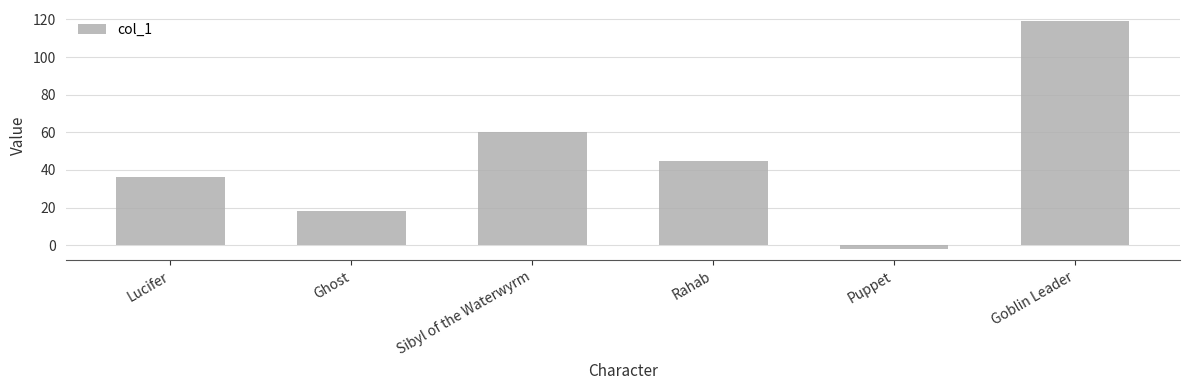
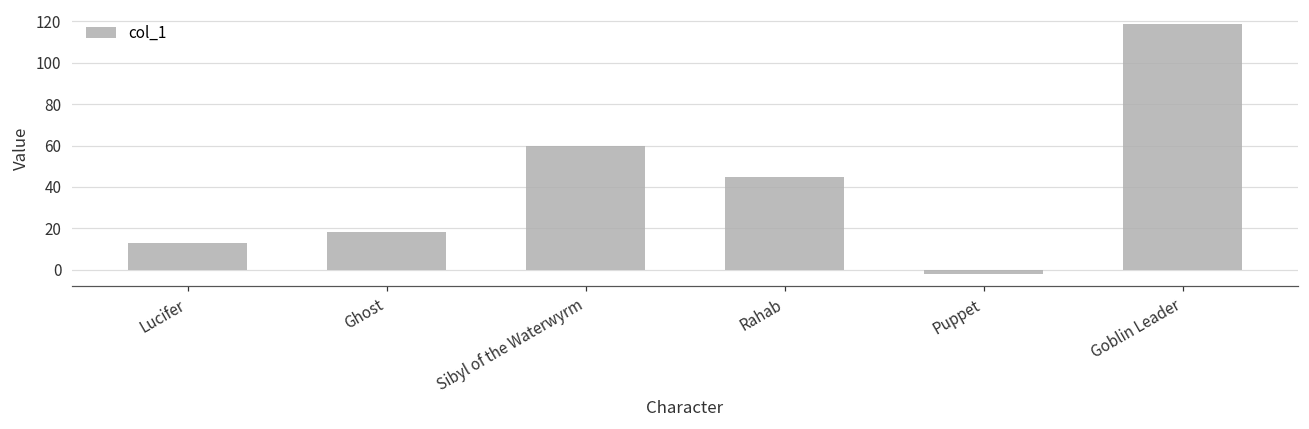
Lucifer: 36 -> 13
